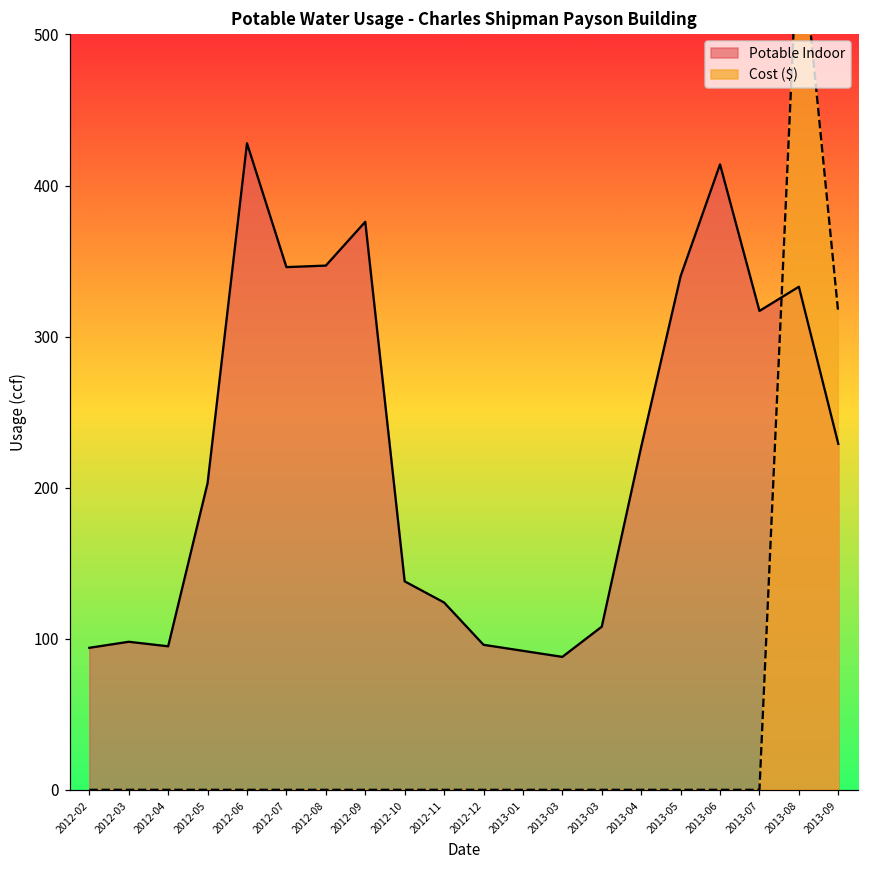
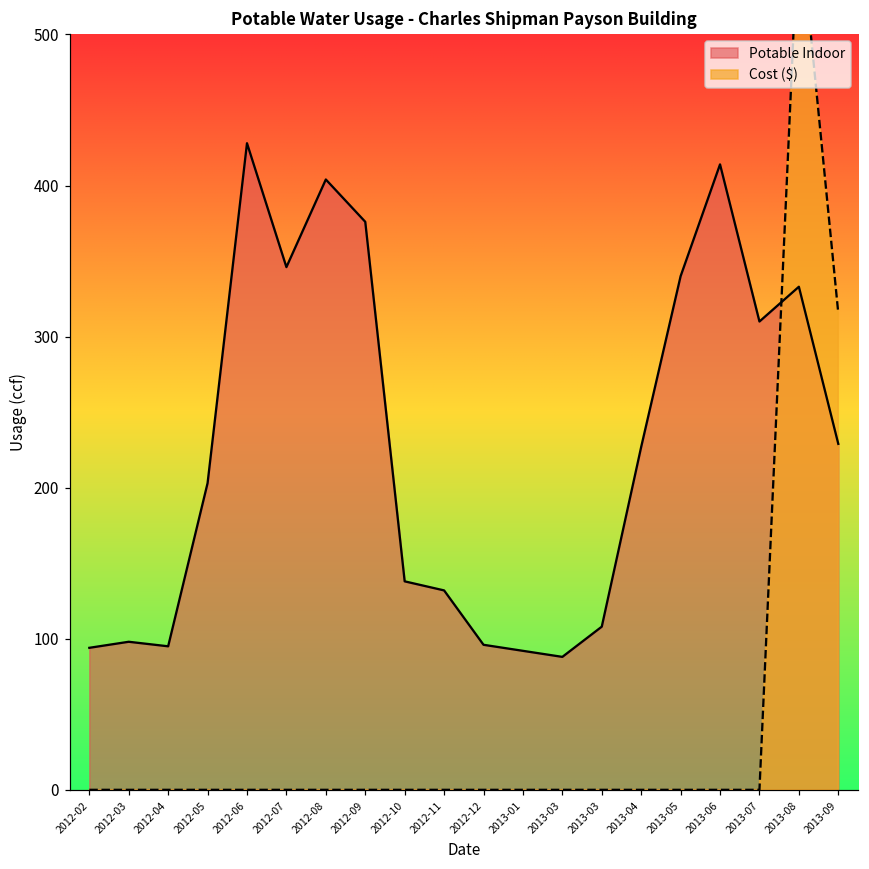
Potable Indoor, 2012-08: 347 -> 404
Potable Indoor, 2012-11: 124 -> 132
Potable Indoor, 2013-07: 317 -> 310
